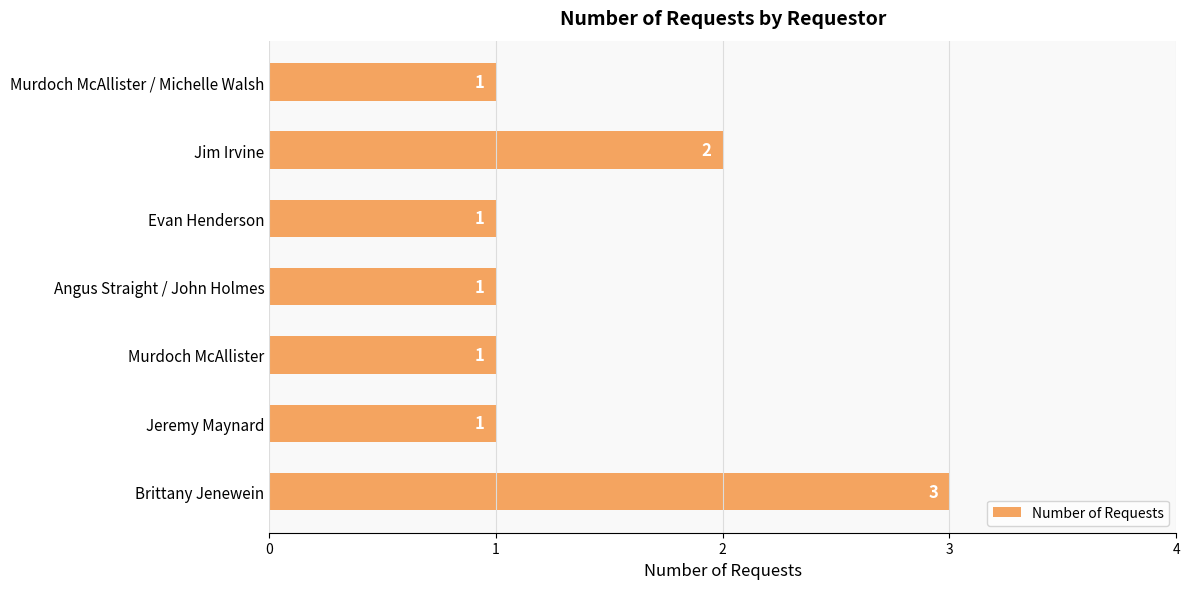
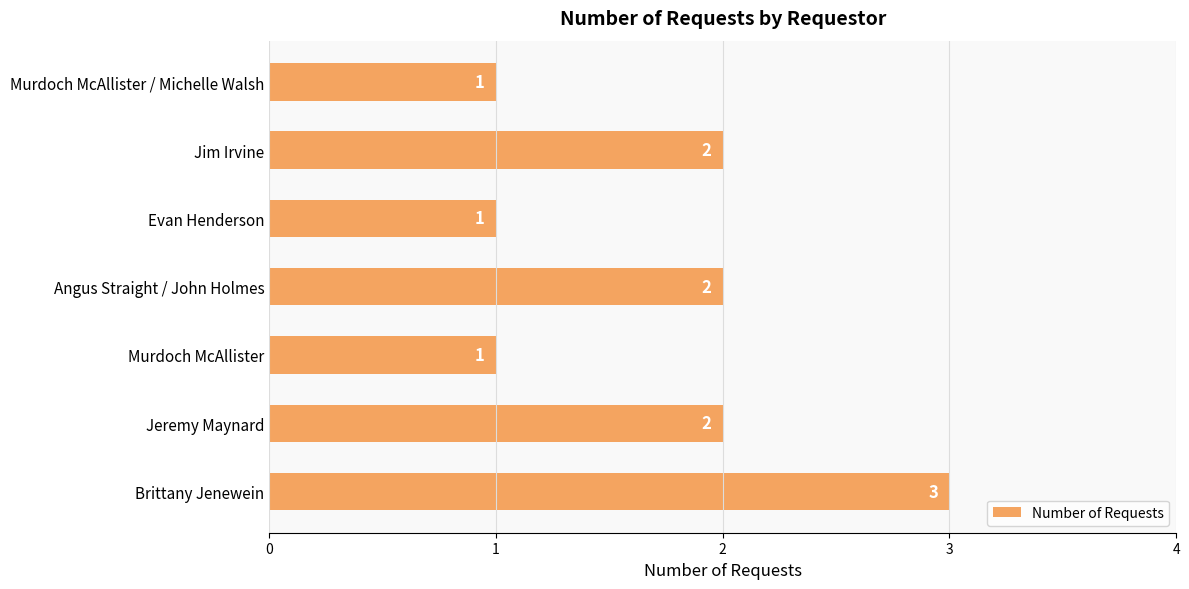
Angus Straight / John Holmes: 1 -> 2
Jeremy Maynard: 1 -> 2
